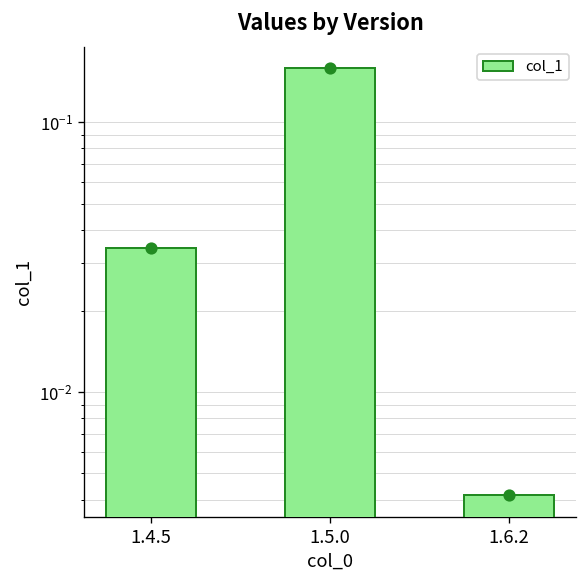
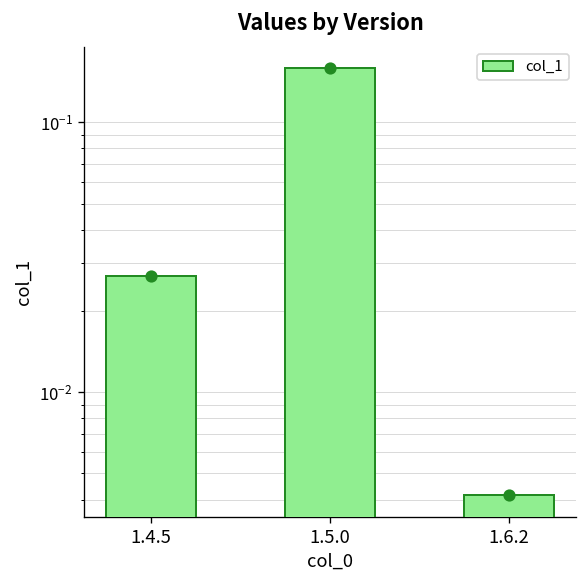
1.4.5: 0.034 -> 0.027
